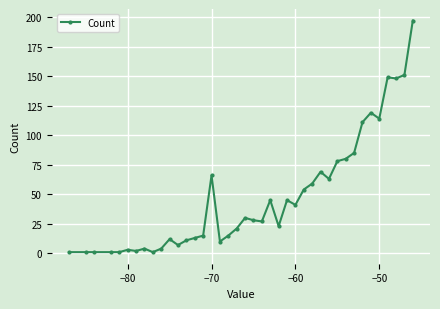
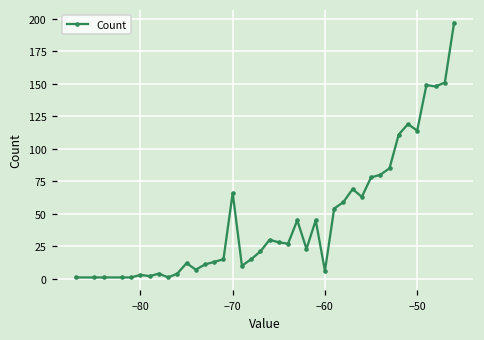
−60: 41 -> 6
